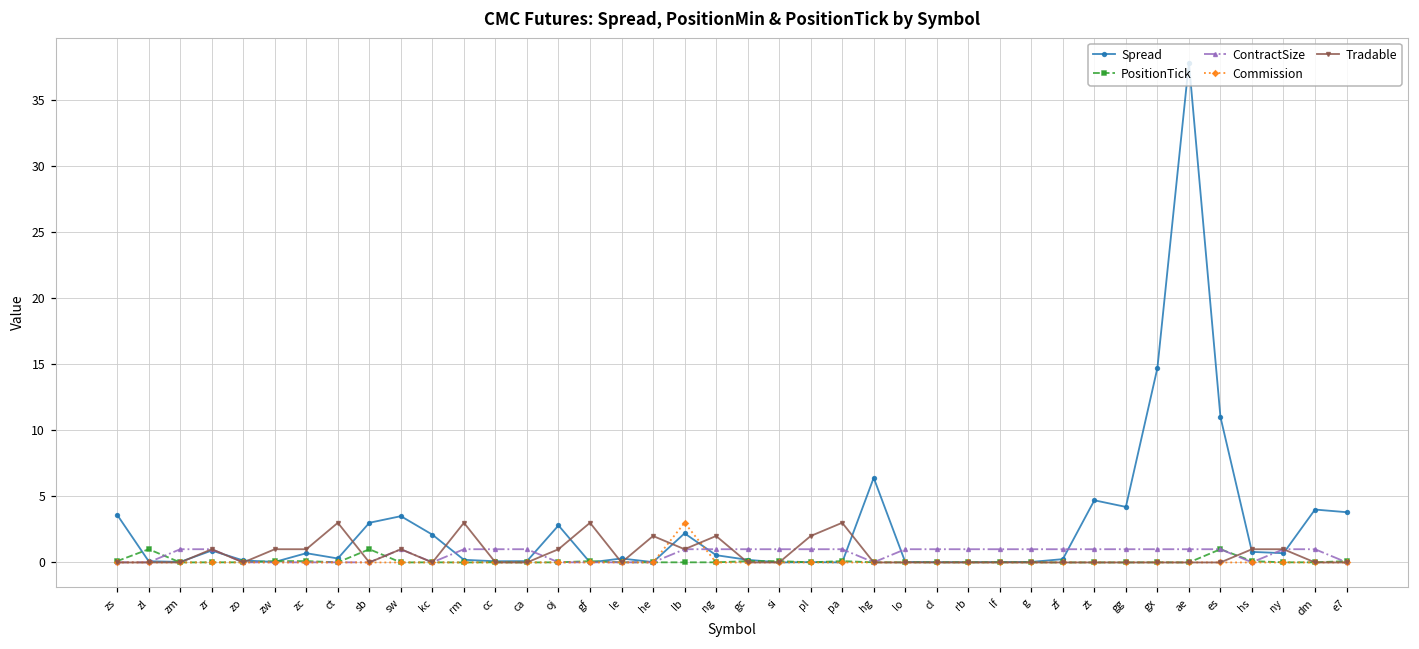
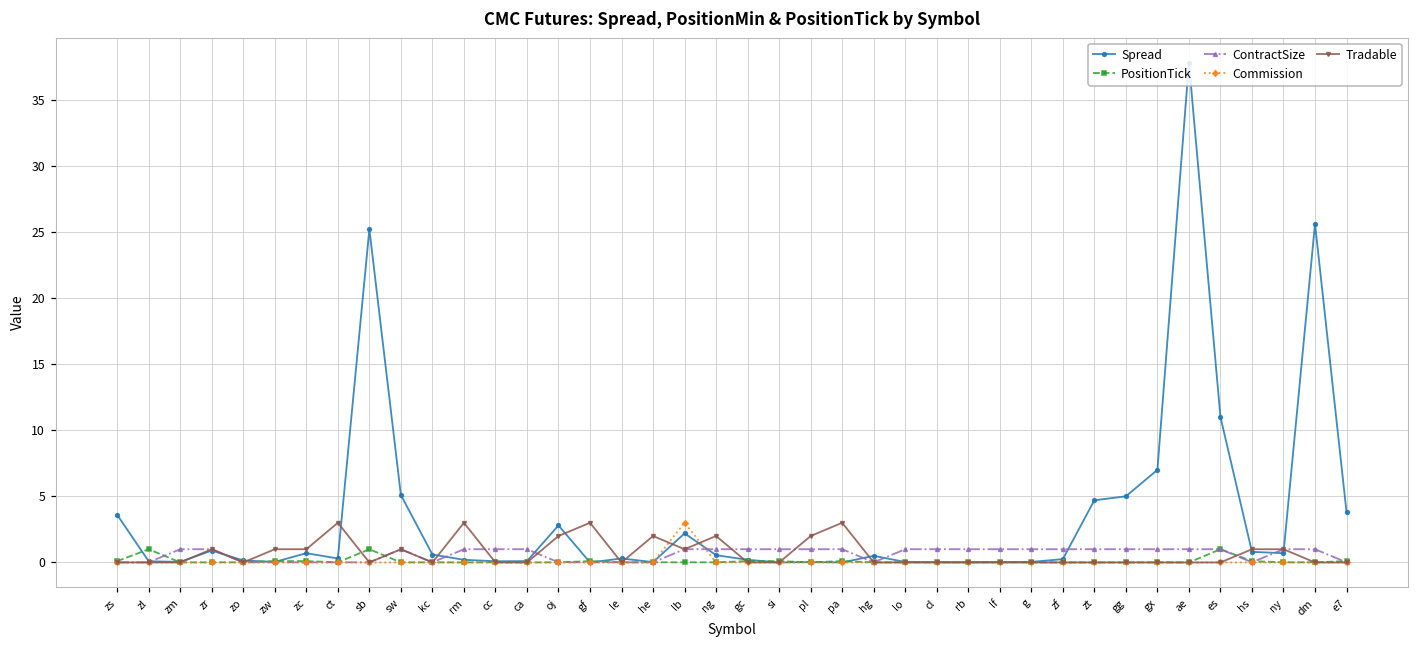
Spread, sb: 3.0 -> 25.2
Spread, sw: 3.5 -> 5.1
Spread, kc: 2.1 -> 0.6
Tradable, oj: 1 -> 2
Spread, hg: 6.4 -> 0.5
Spread, gg: 4.2 -> 5.0
Spread, gx: 14.7 -> 7.0
Spread, dm: 4.0 -> 25.6
